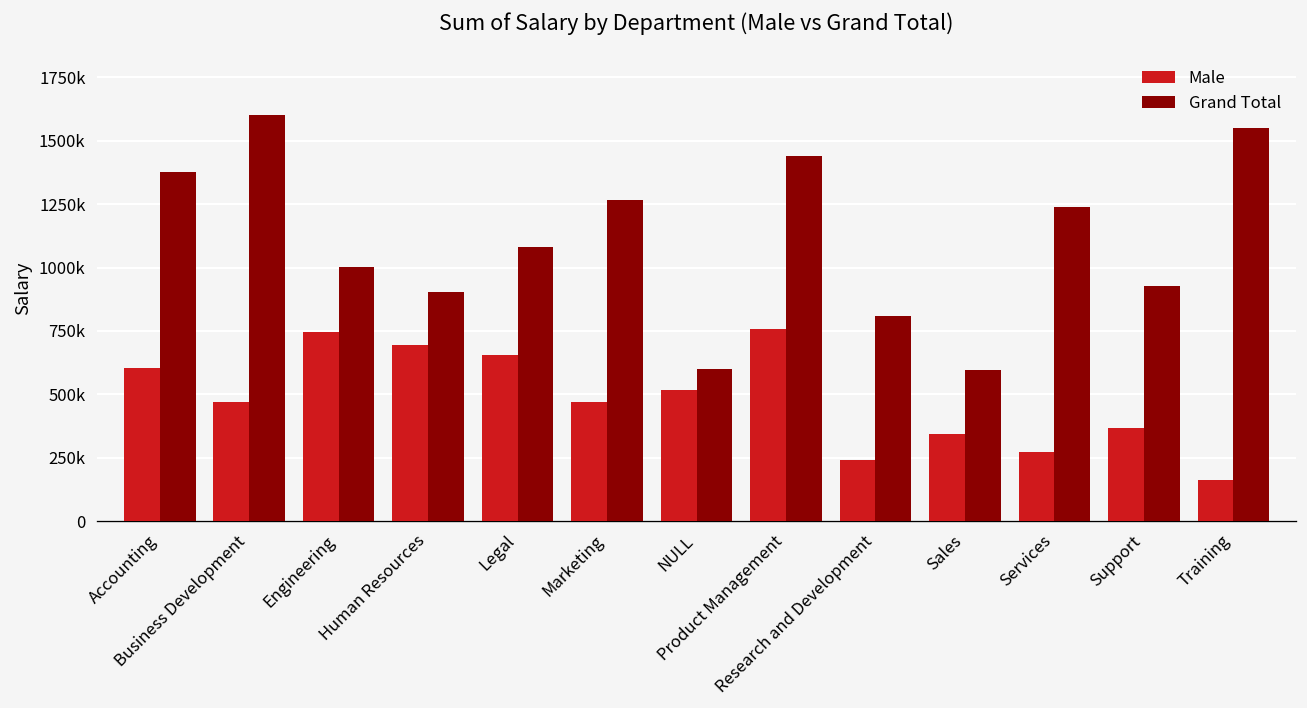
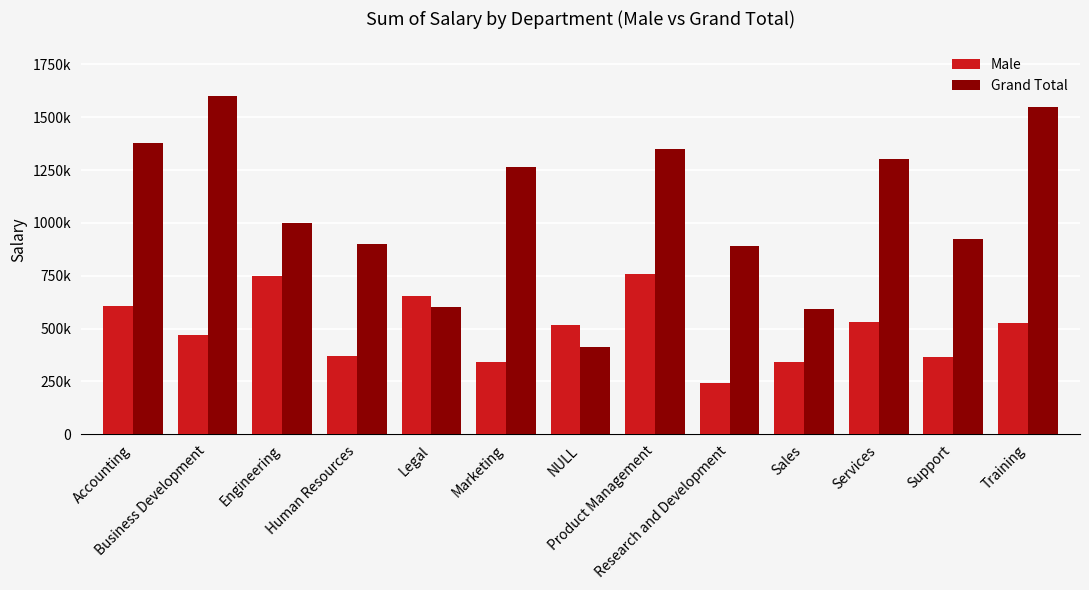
Male, Human Resources: 690000 -> 370000
Grand Total, Legal: 1080000 -> 600000
Male, Marketing: 470000 -> 340000
Grand Total, NULL: 600000 -> 410000
Grand Total, Product Management: 1440000 -> 1350000
Grand Total, Research and Development: 810000 -> 890000
Male, Services: 270000 -> 530000
Grand Total, Services: 1240000 -> 1300000
Male, Training: 160000 -> 530000
